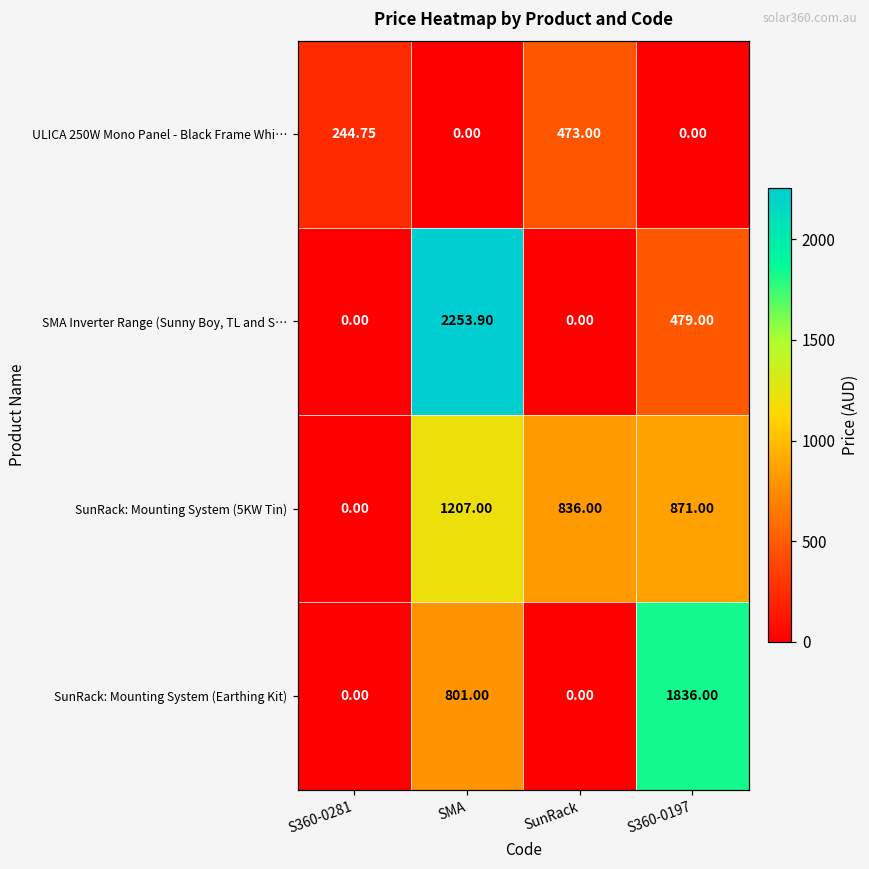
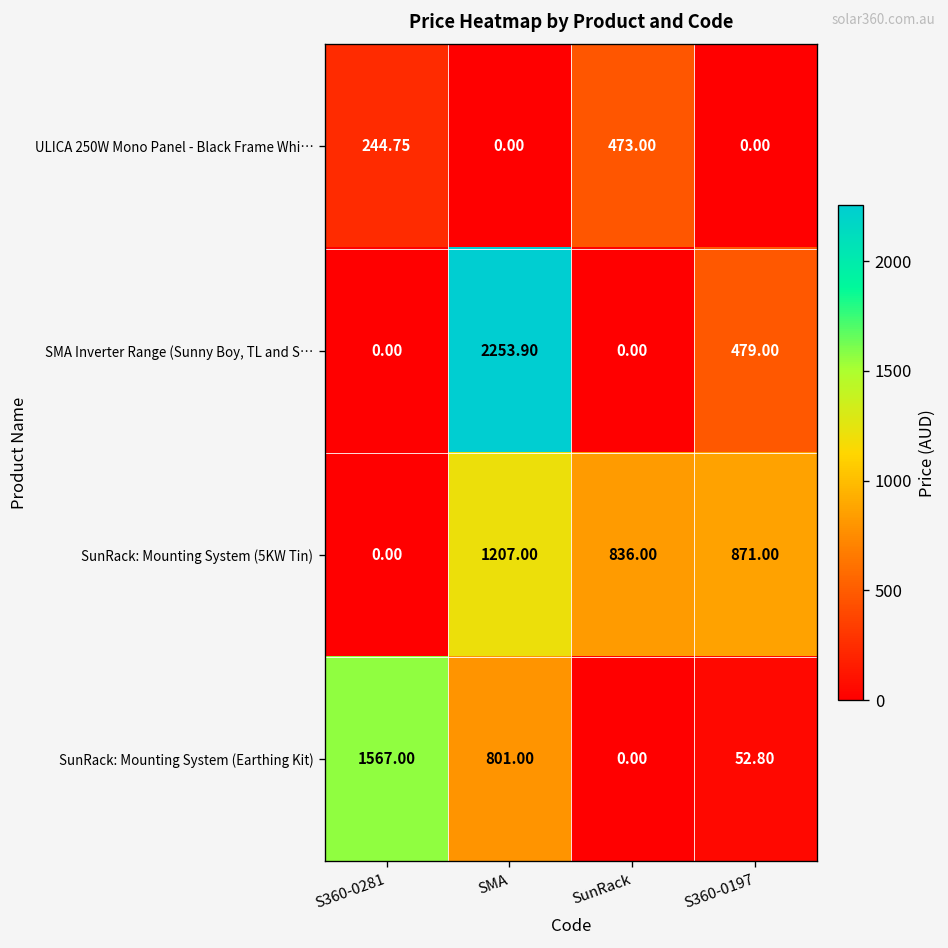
SunRack: Mounting System (Earthing Kit), S360-0281: 0.00 -> 1567.00
SunRack: Mounting System (Earthing Kit), S360-0197: 1836.00 -> 52.80
